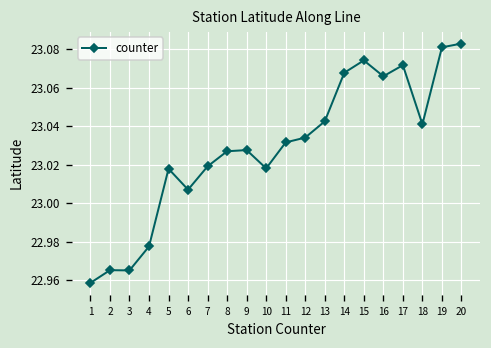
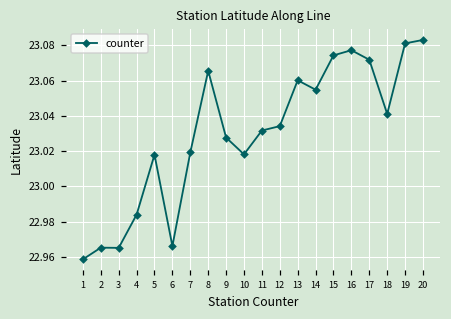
4: 22.978 -> 22.984
6: 23.007 -> 22.966
8: 23.027 -> 23.066
13: 23.043 -> 23.060
14: 23.068 -> 23.055
16: 23.066 -> 23.077
